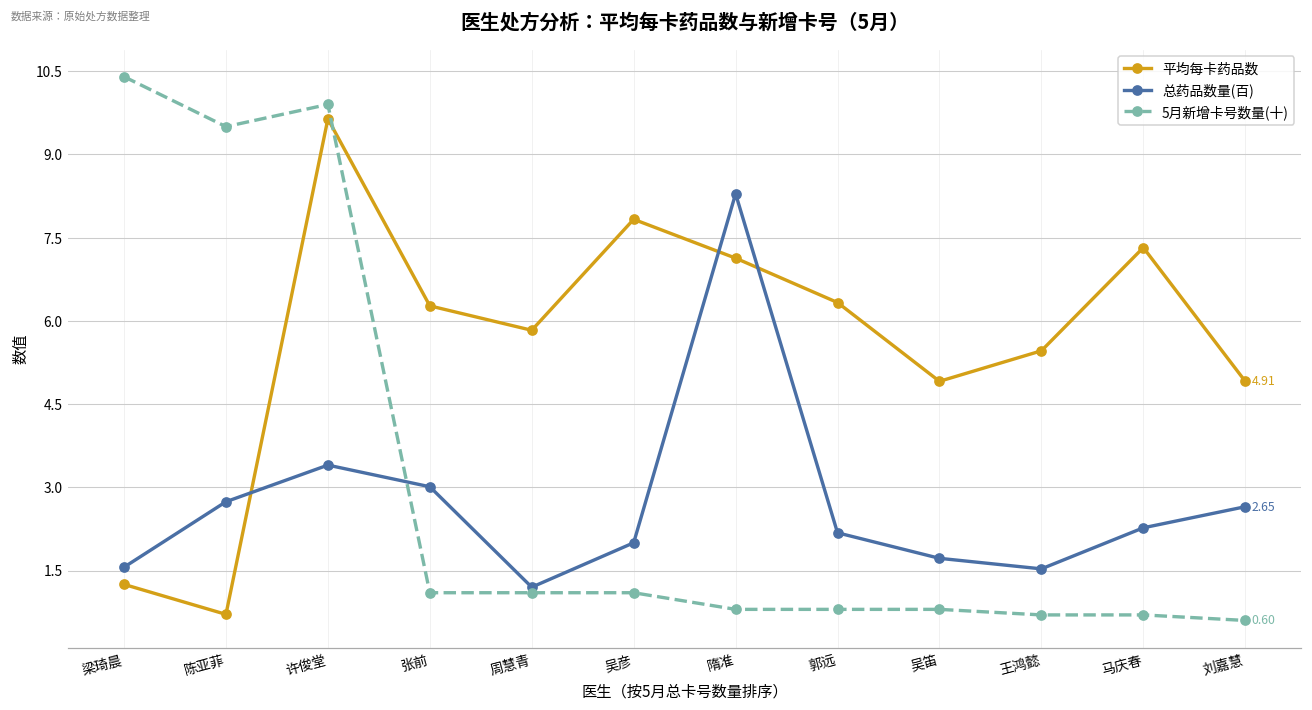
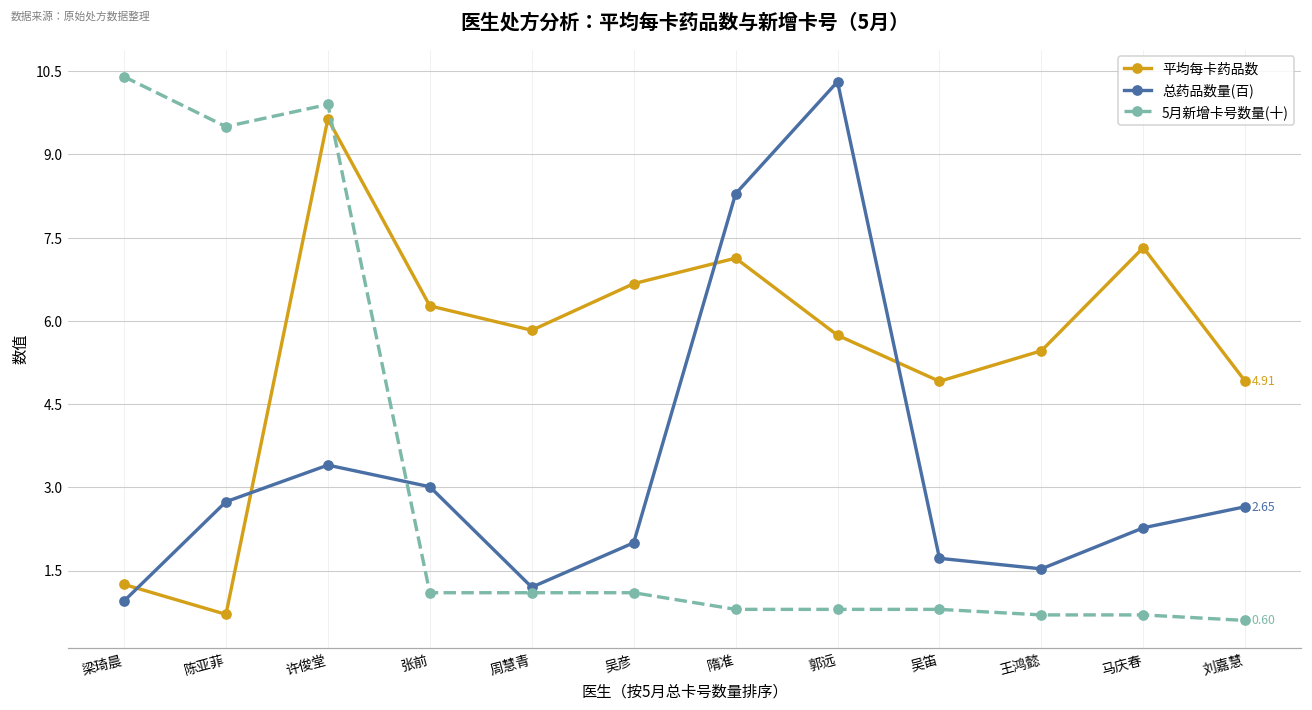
总药品数量(百), 梁琦晨: 1.6 -> 1.0
平均每卡药品数, 吴彦: 7.8 -> 6.7
平均每卡药品数, 郭远: 6.3 -> 5.7
总药品数量(百), 郭远: 2.2 -> 10.3
